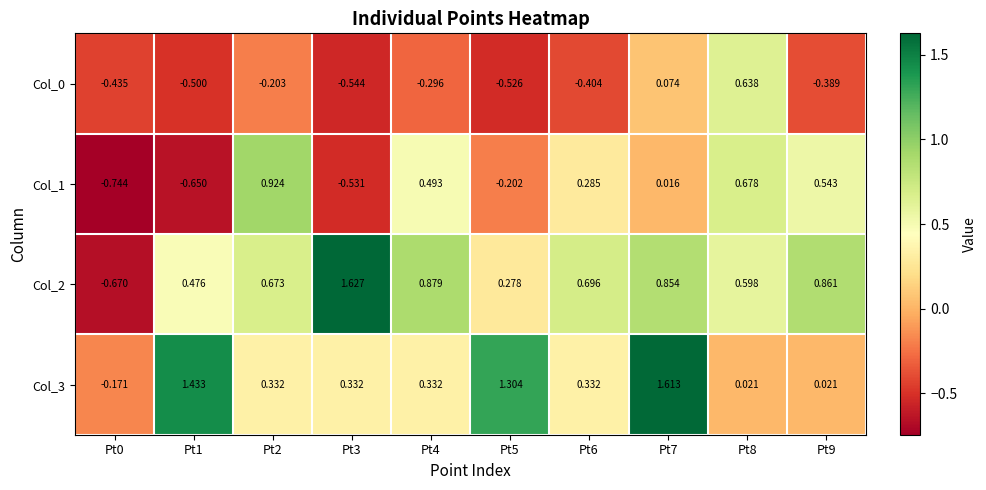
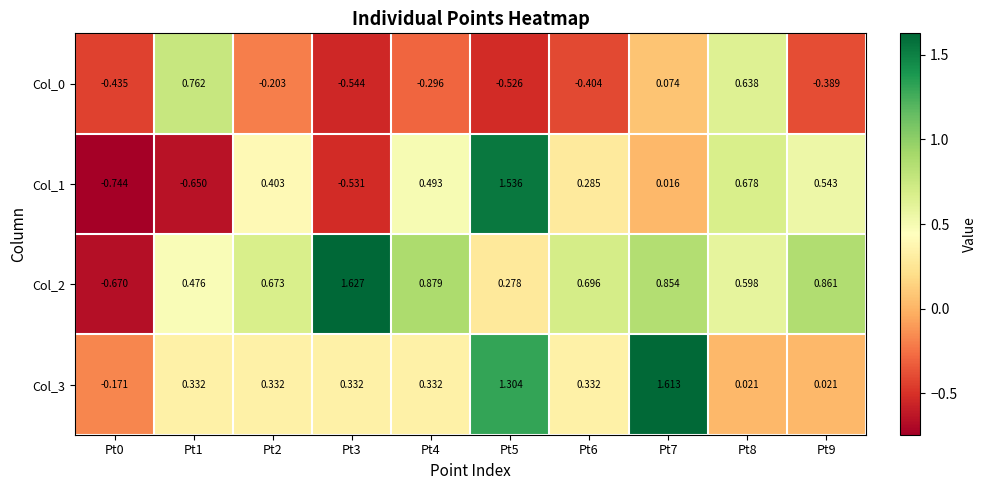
Col_0, Pt1: -0.500 -> 0.762
Col_1, Pt2: 0.924 -> 0.403
Col_1, Pt5: -0.202 -> 1.536
Col_3, Pt1: 1.433 -> 0.332
